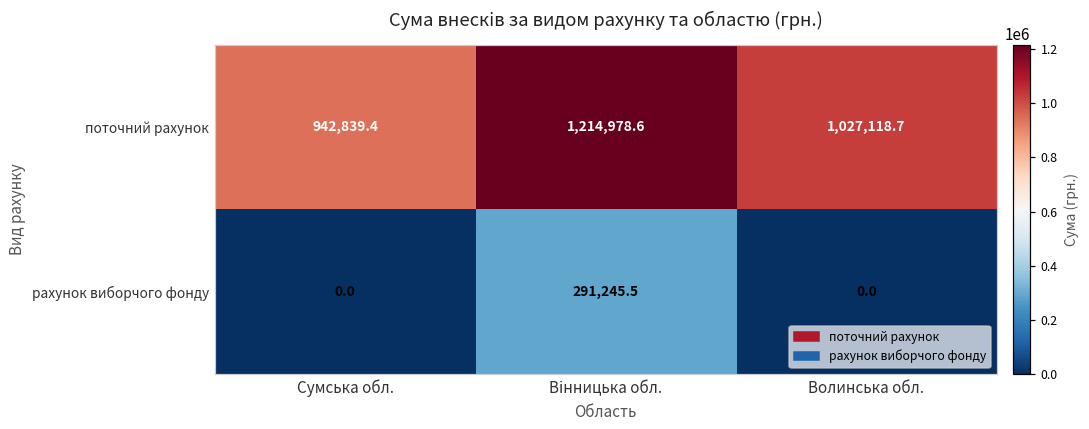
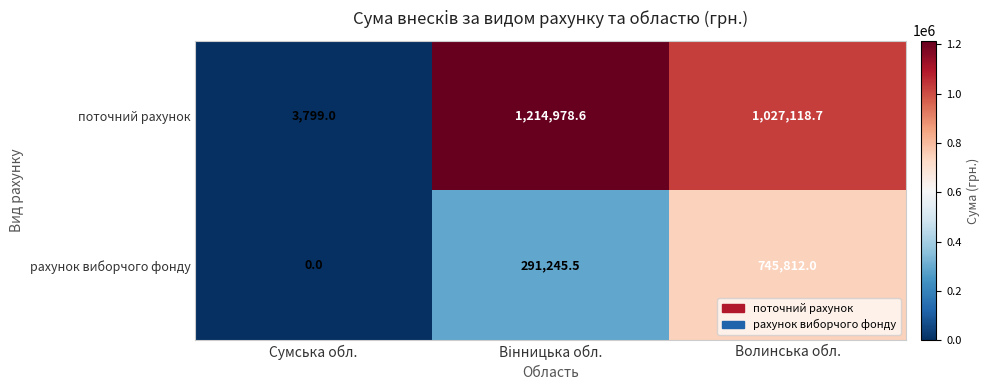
поточний рахунок, Сумська обл.: 942,839.4 -> 3,799.0
рахунок виборчого фонду, Волинська обл.: 0.0 -> 745,812.0
